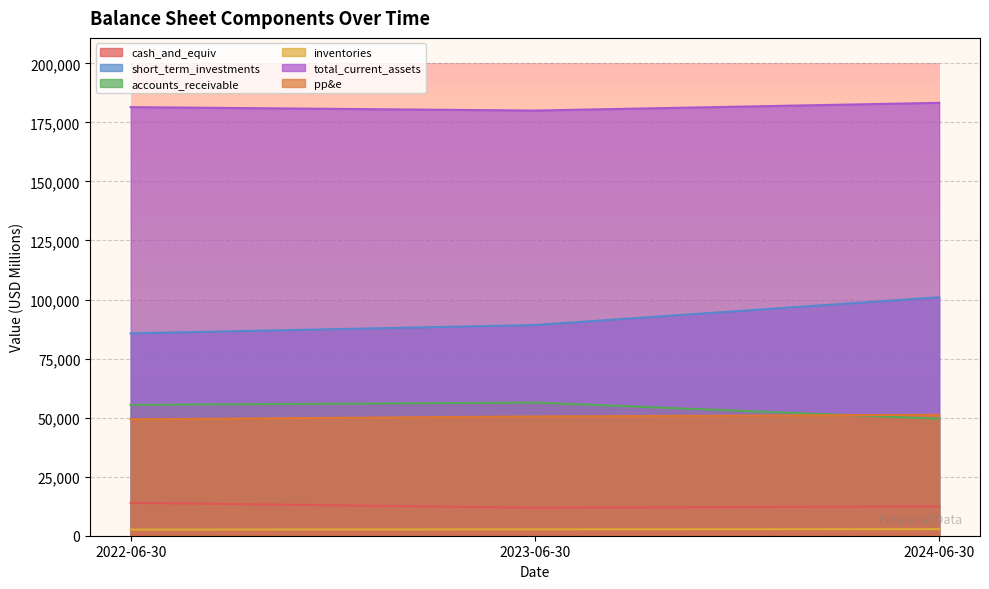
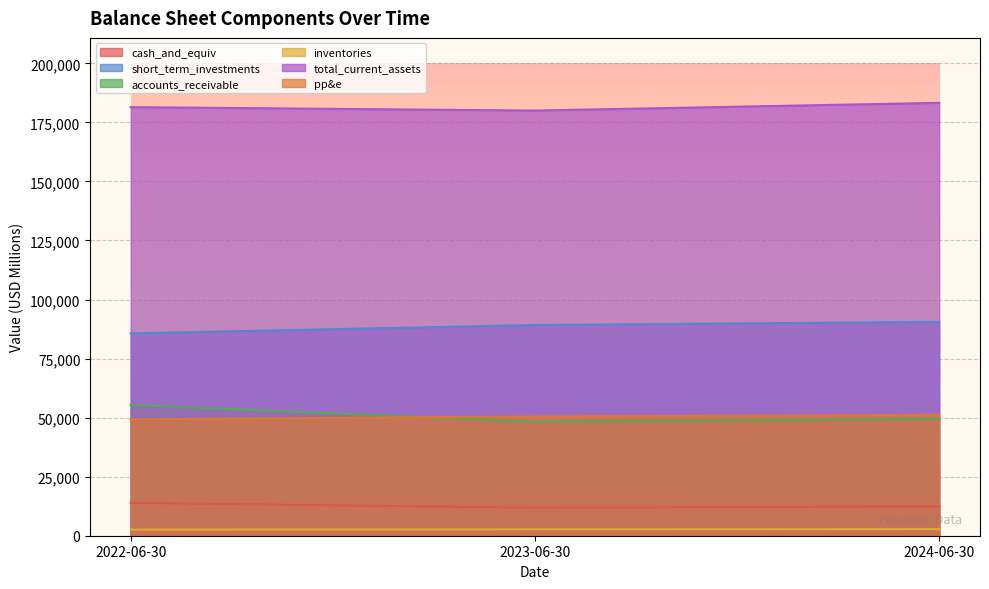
accounts_receivable, 2023-06-30: 56,000 -> 48,000
short_term_investments, 2024-06-30: 101,000 -> 91,000
